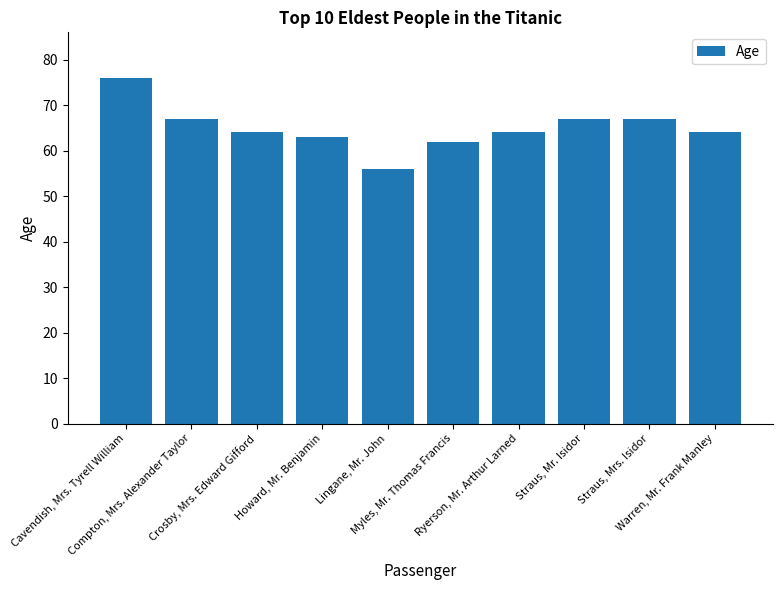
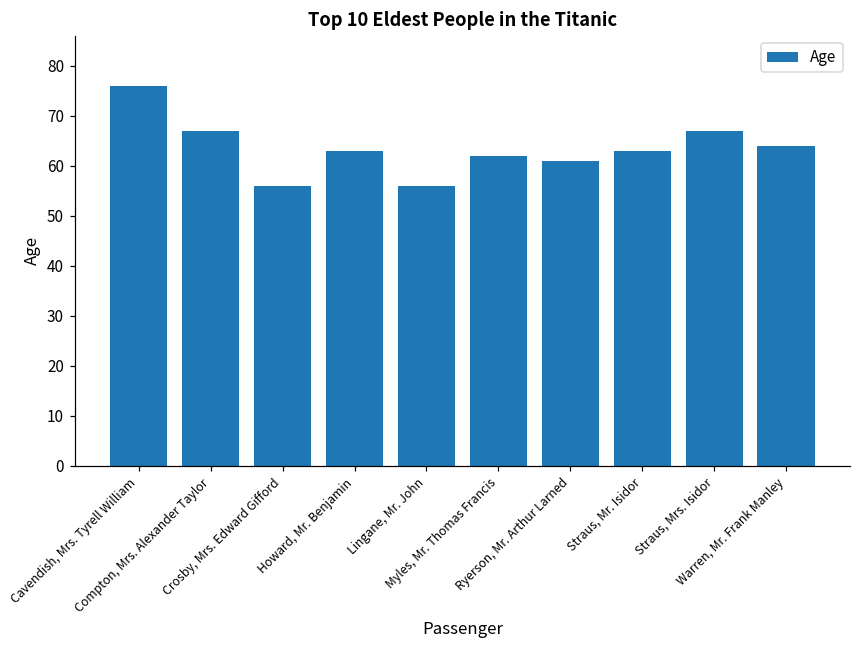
Crosby, Mrs. Edward Gifford: 64 -> 56
Ryerson, Mr. Arthur Larned: 64 -> 61
Straus, Mr. Isidor: 67 -> 63
